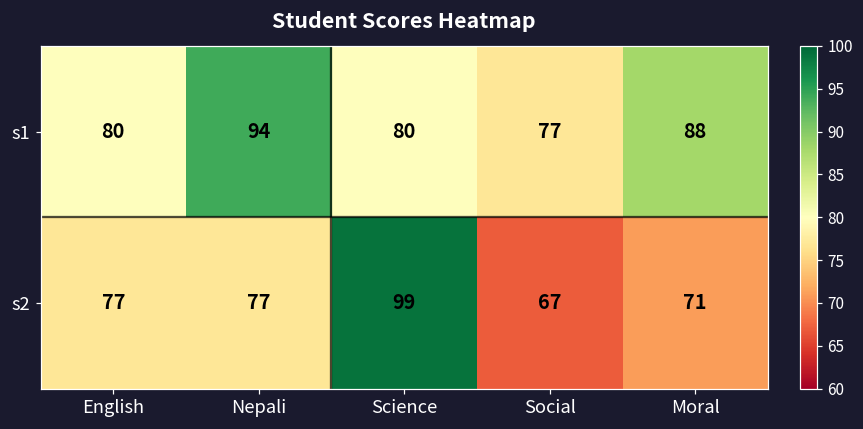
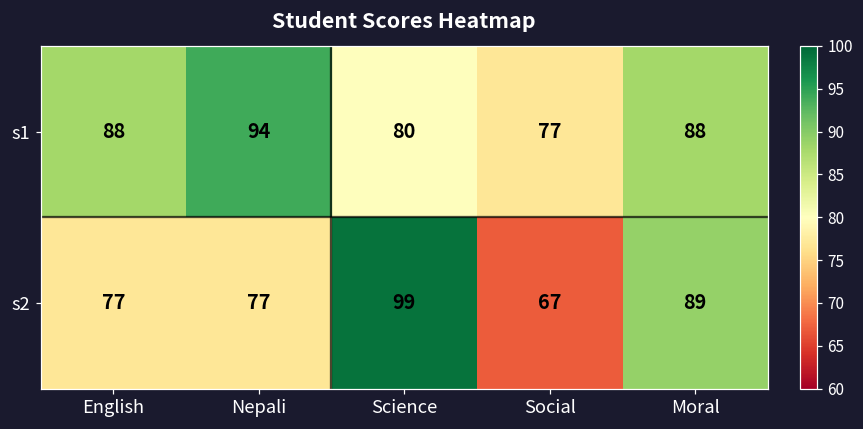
s1, English: 80 -> 88
s2, Moral: 71 -> 89
